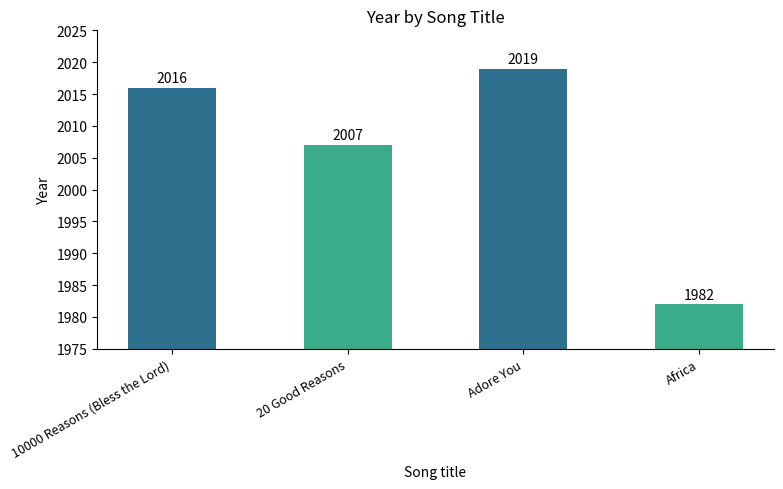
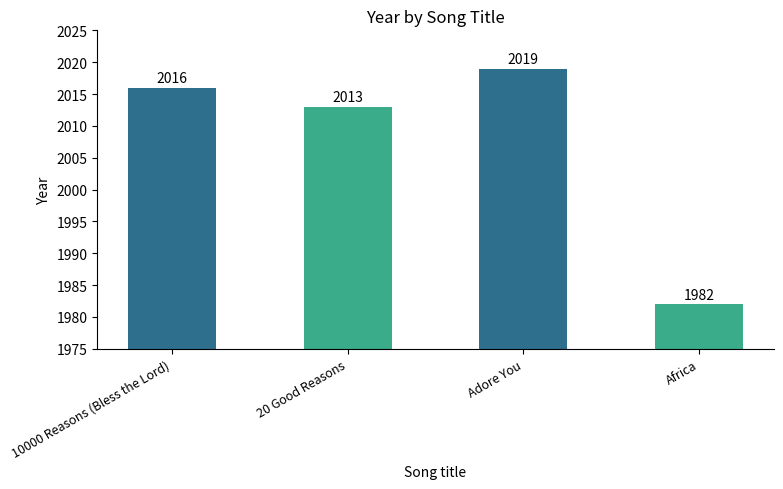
20 Good Reasons: 2007 -> 2013
